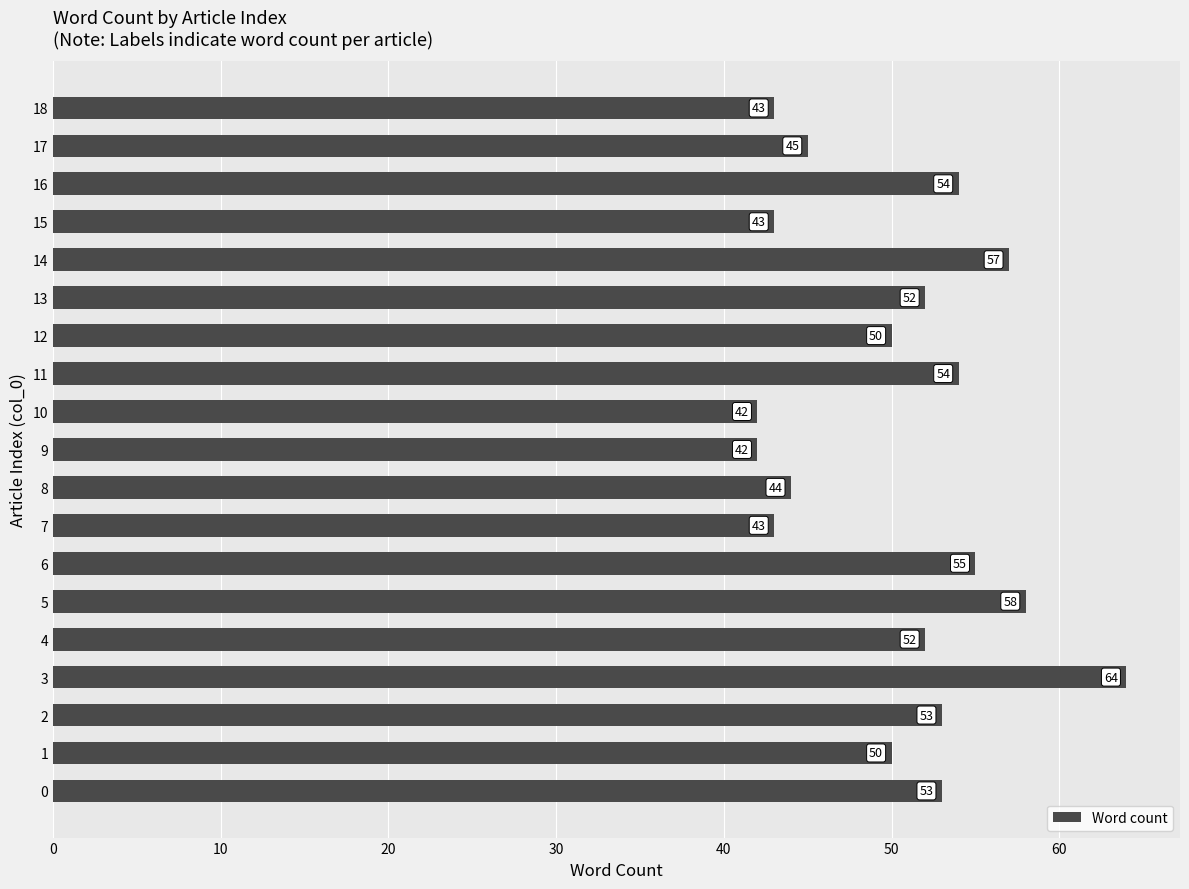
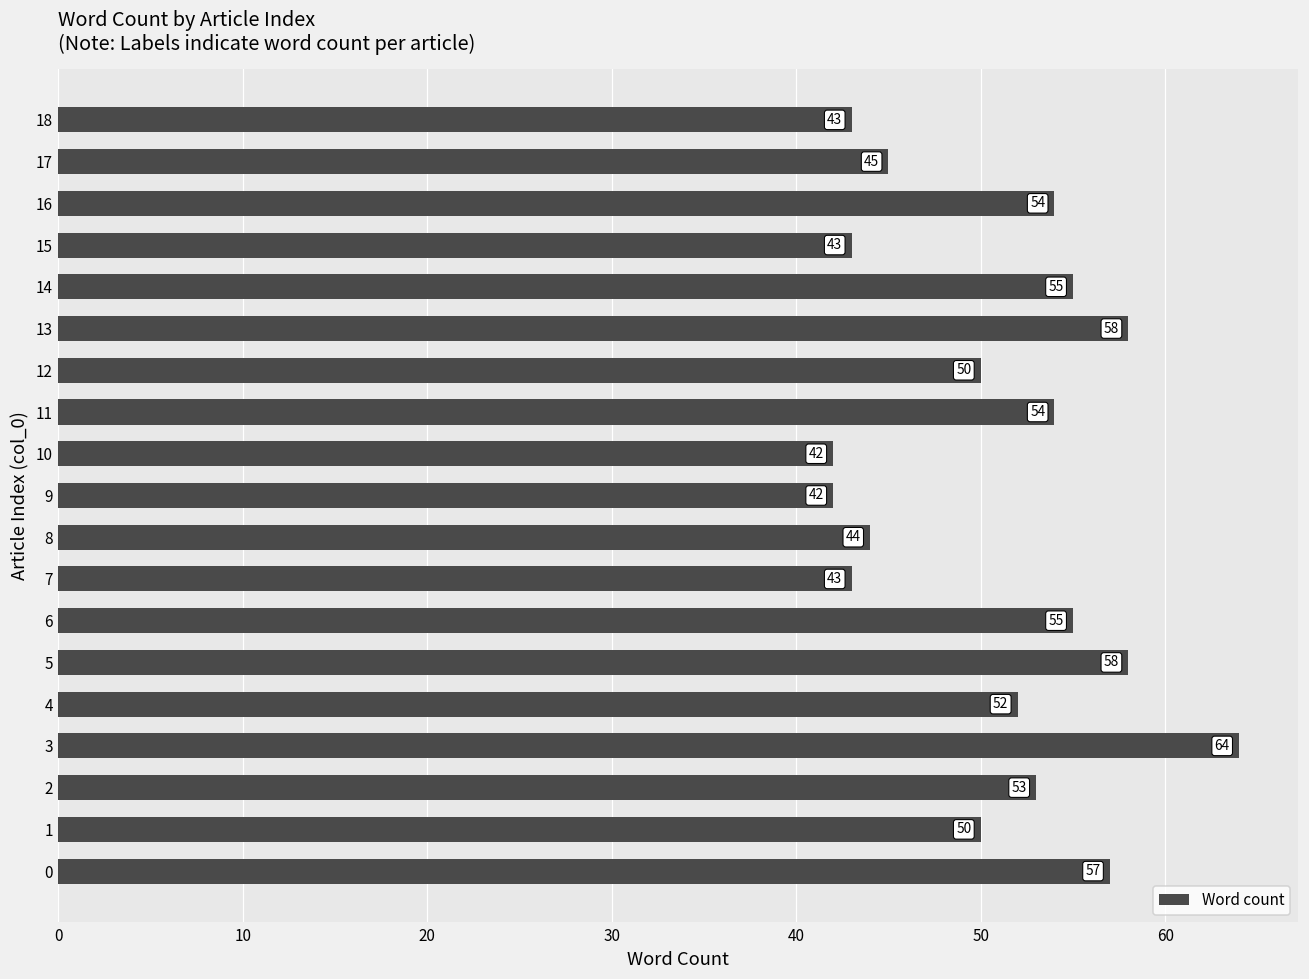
14: 57 -> 55
13: 52 -> 58
0: 53 -> 57
